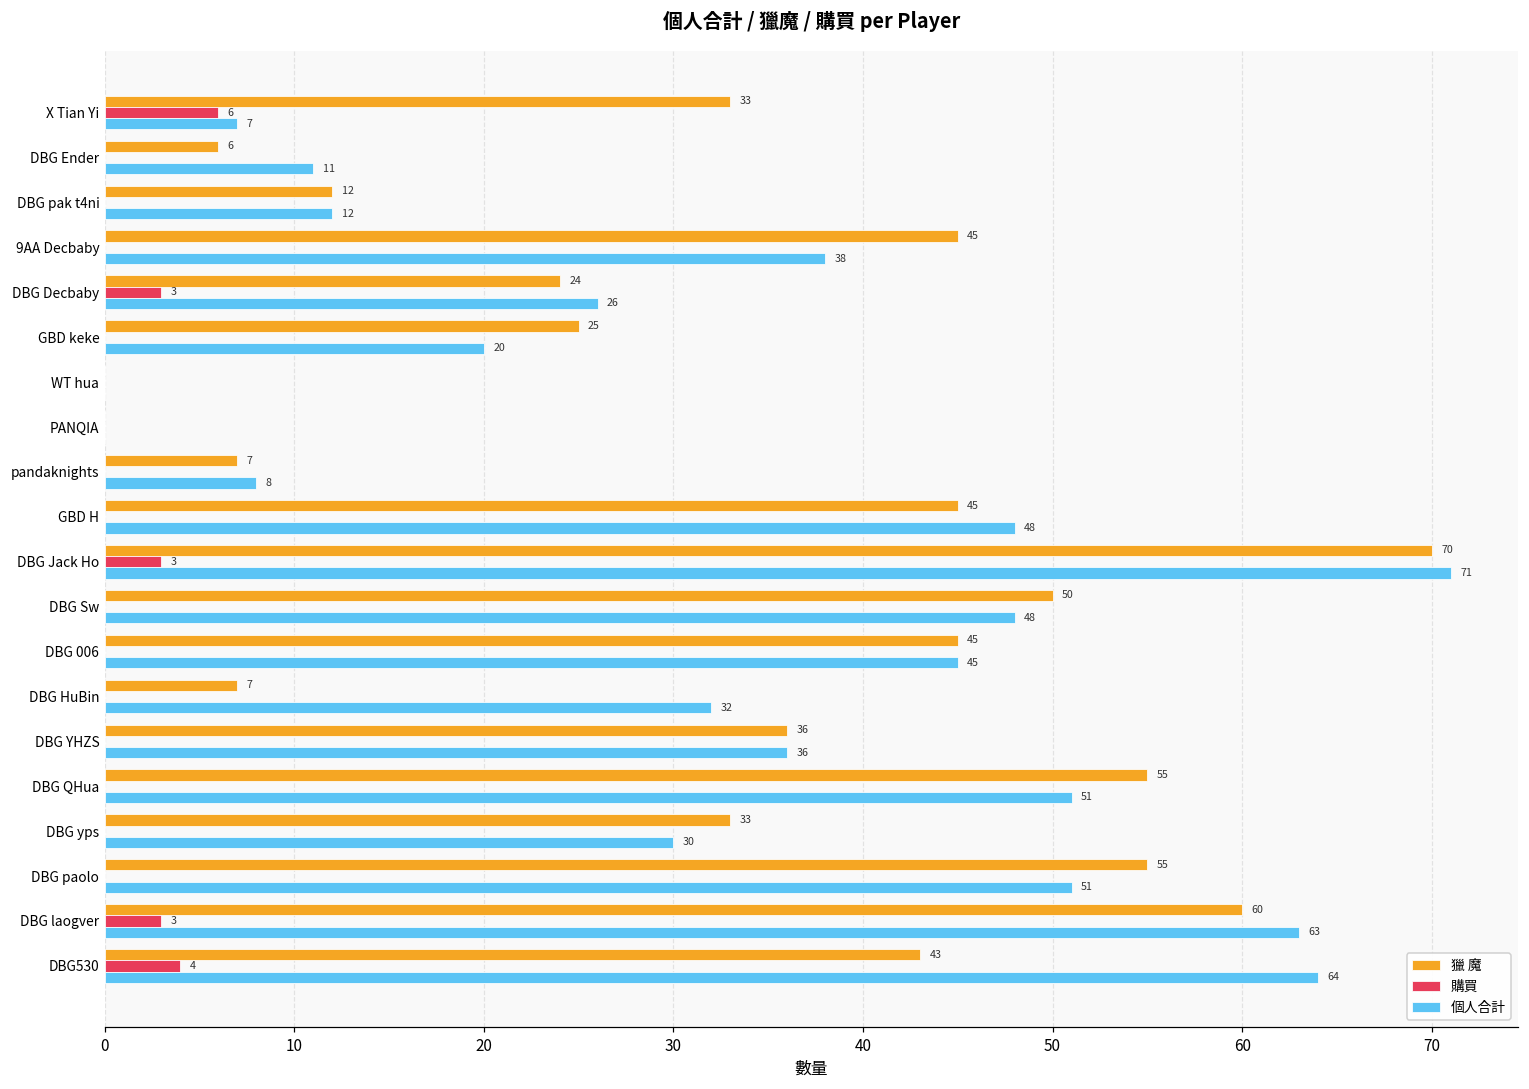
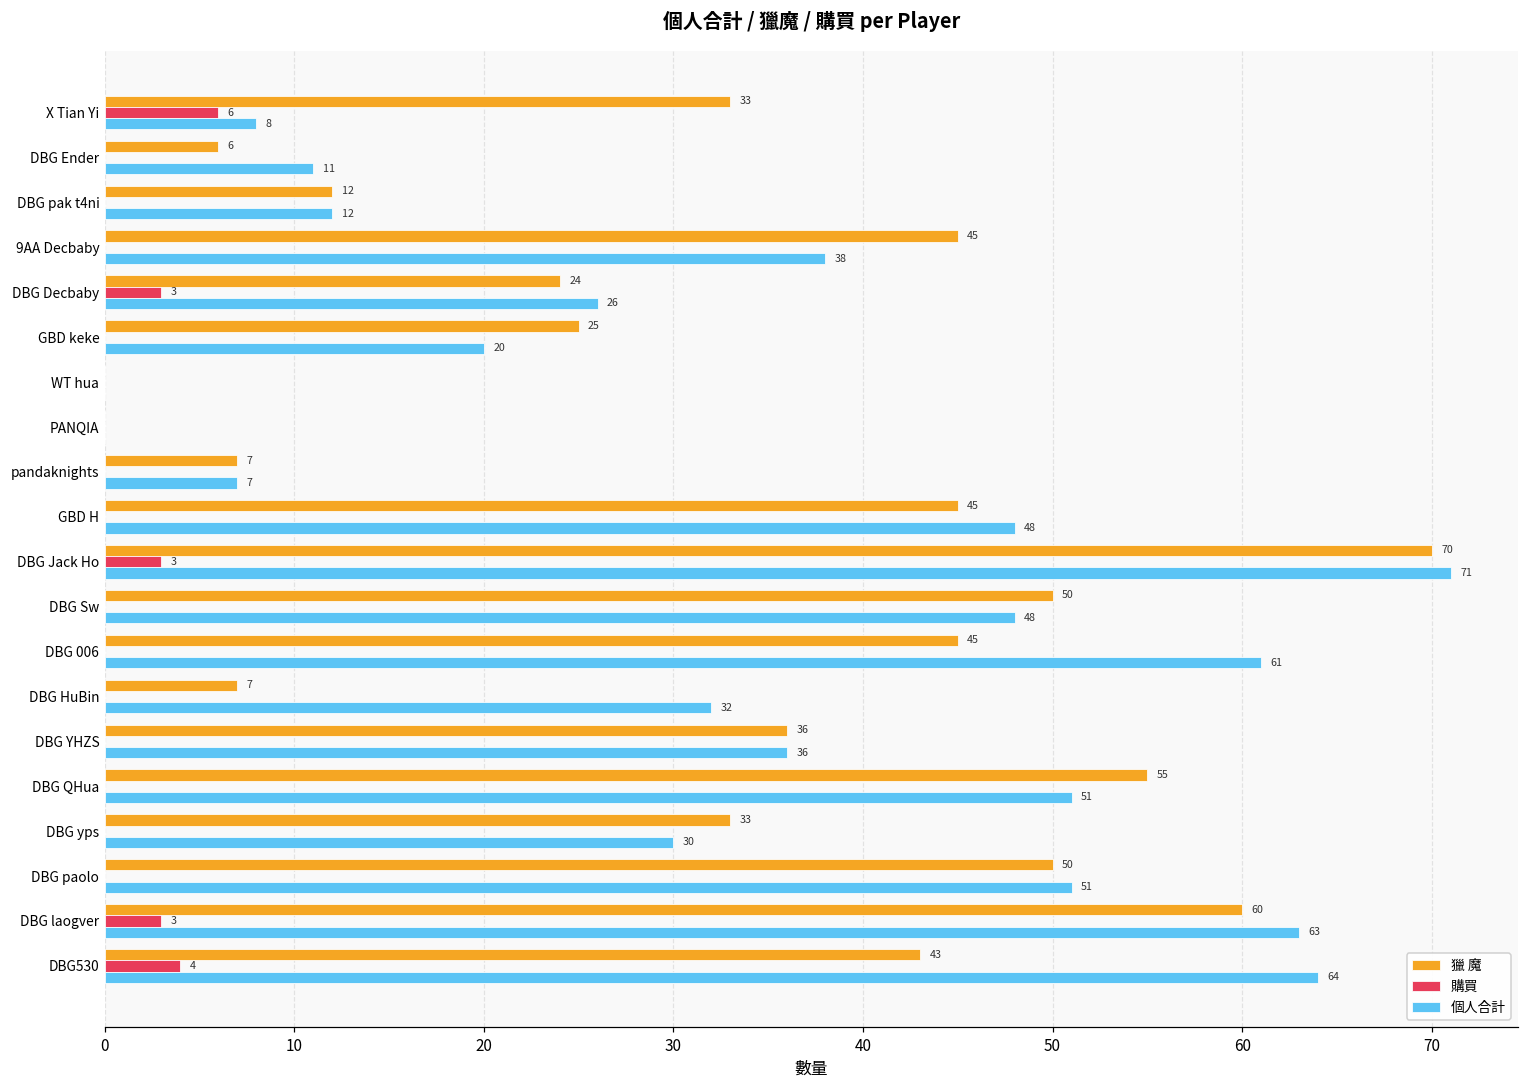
個人合計, X Tian Yi: 7 -> 8
個人合計, pandaknights: 8 -> 7
個人合計, DBG 006: 45 -> 61
獵 魔, DBG paolo: 55 -> 50
